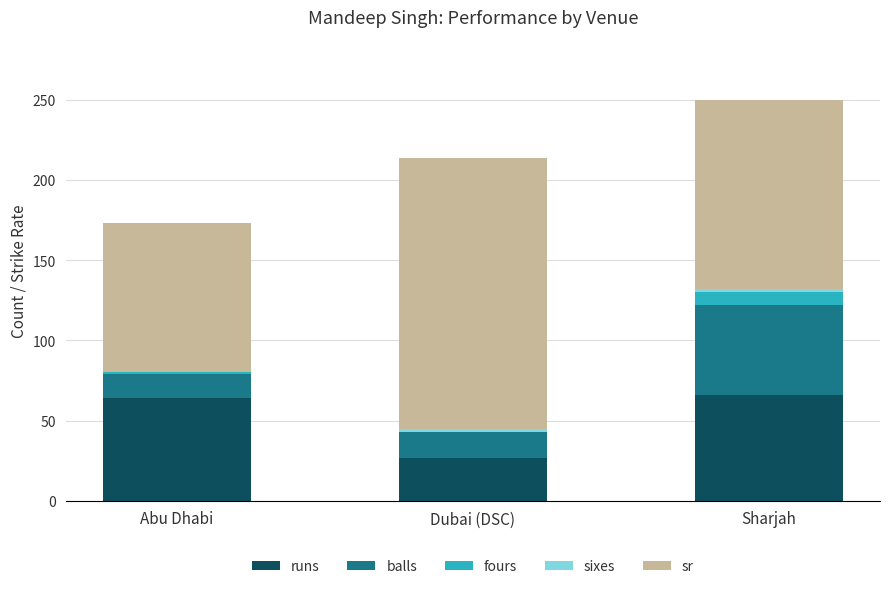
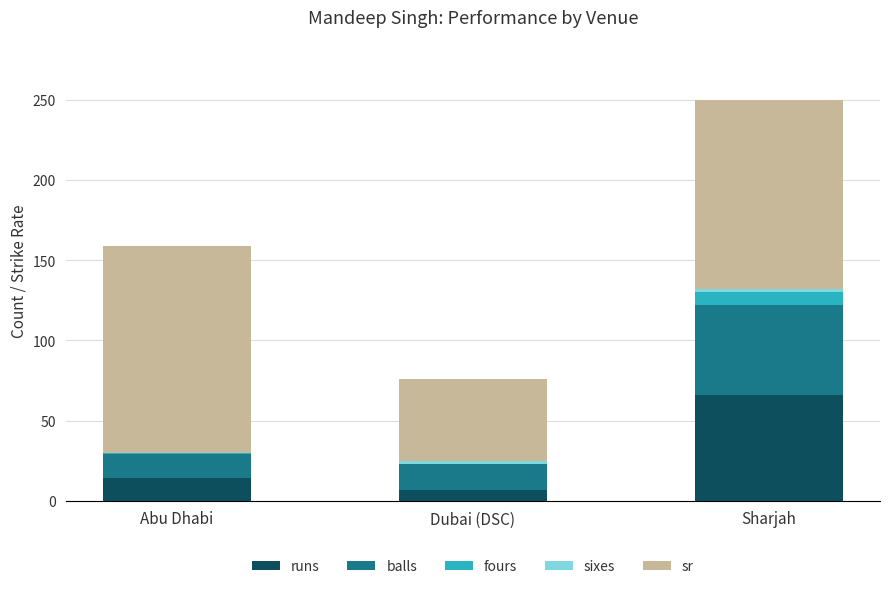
runs, Abu Dhabi: 64 -> 14
sr, Abu Dhabi: 93 -> 129
runs, Dubai (DSC): 27 -> 7
sr, Dubai (DSC): 169 -> 51
